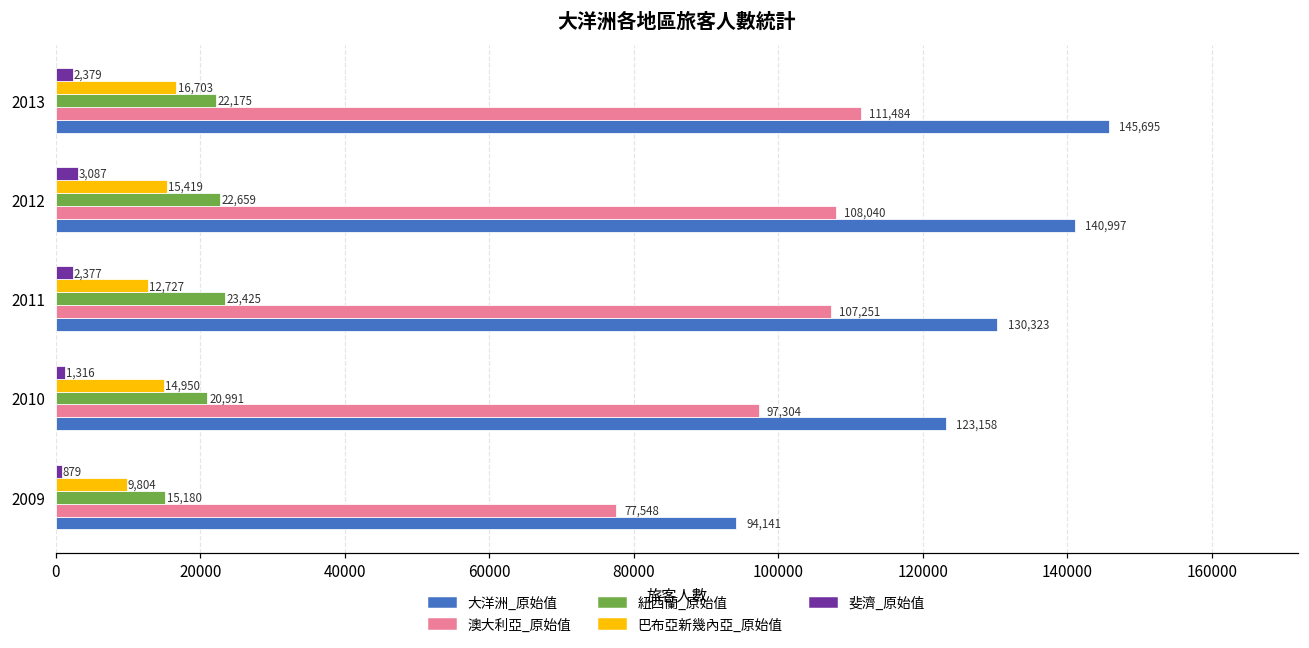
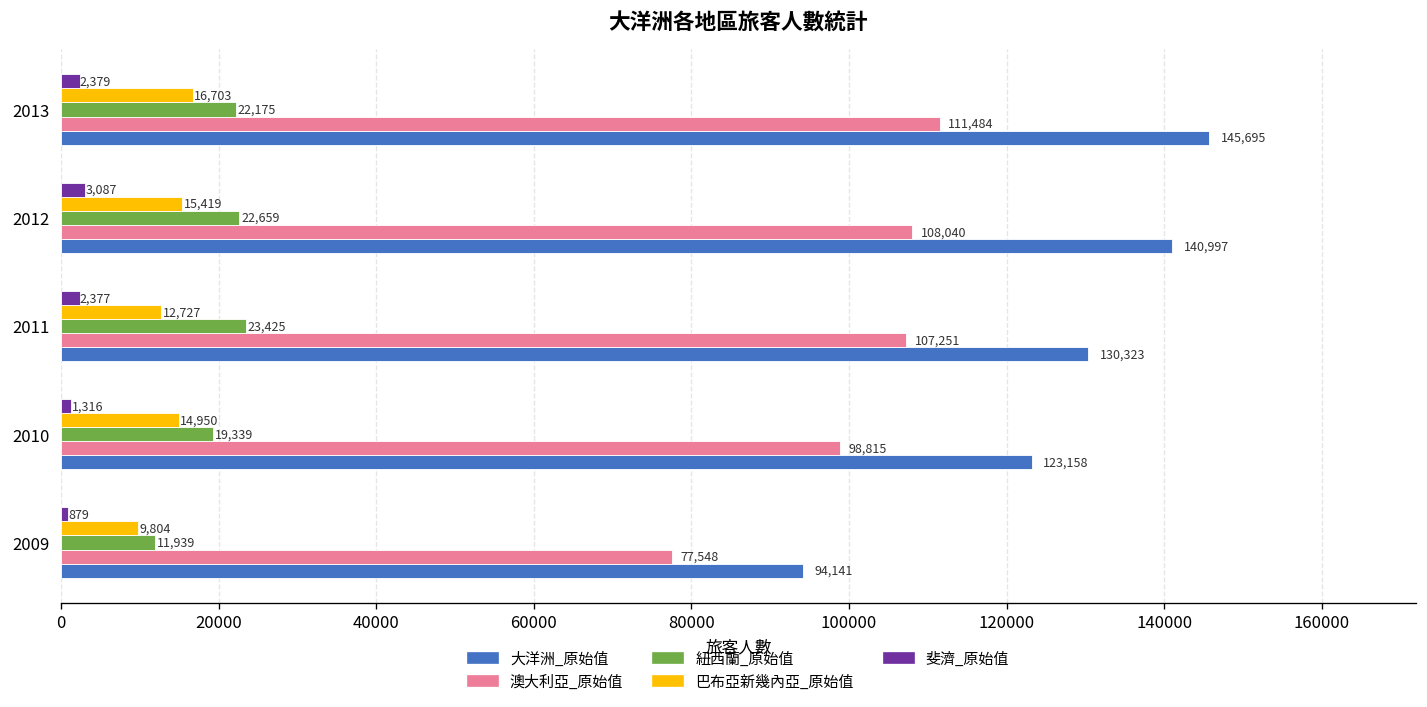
紐西蘭_原始值, 2010: 20,991 -> 19,339
澳大利亞_原始值, 2010: 97,304 -> 98,815
紐西蘭_原始值, 2009: 15,180 -> 11,939
